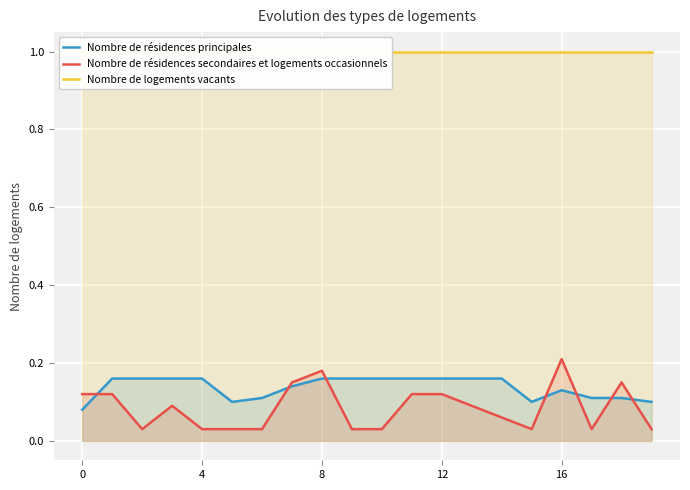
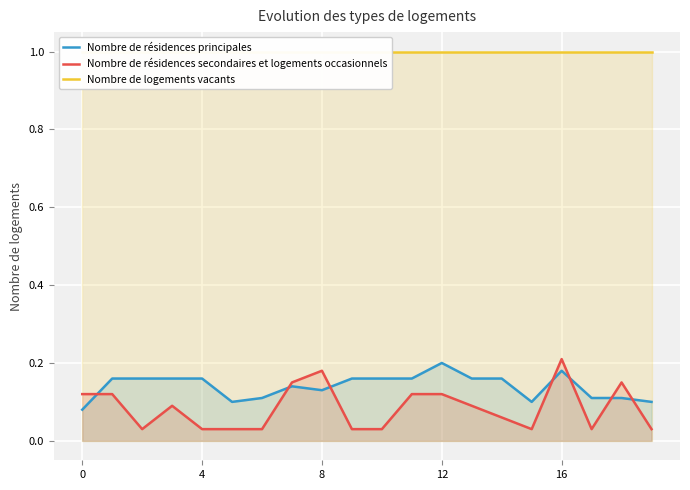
Nombre de résidences principales, 8: 0.16 -> 0.13
Nombre de résidences principales, 12: 0.16 -> 0.20
Nombre de résidences principales, 16: 0.13 -> 0.18
